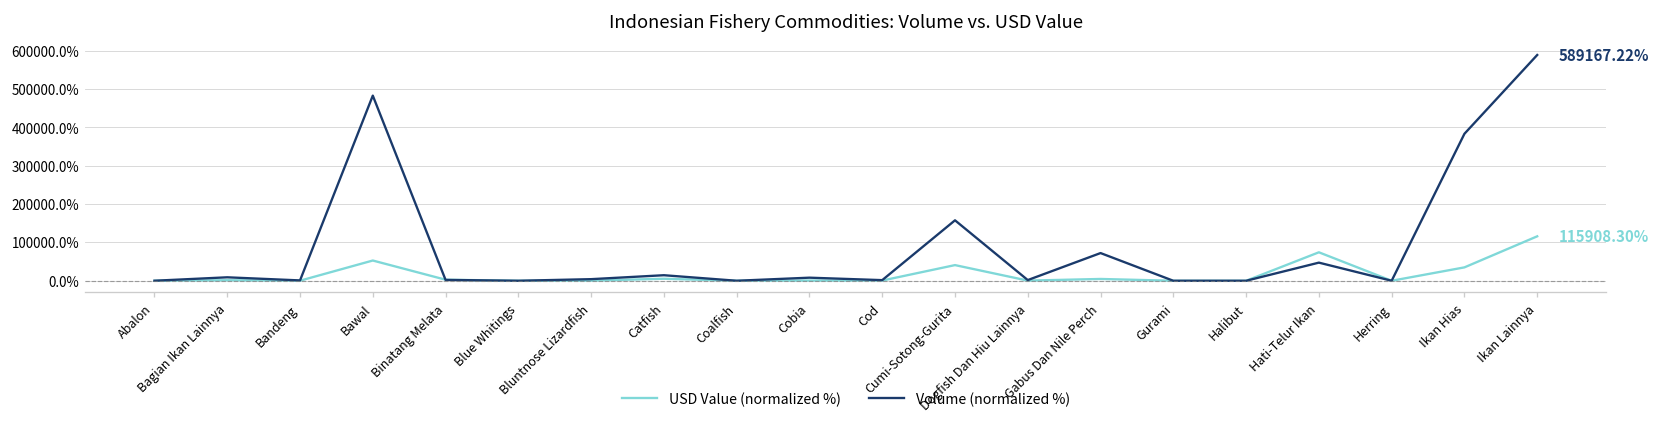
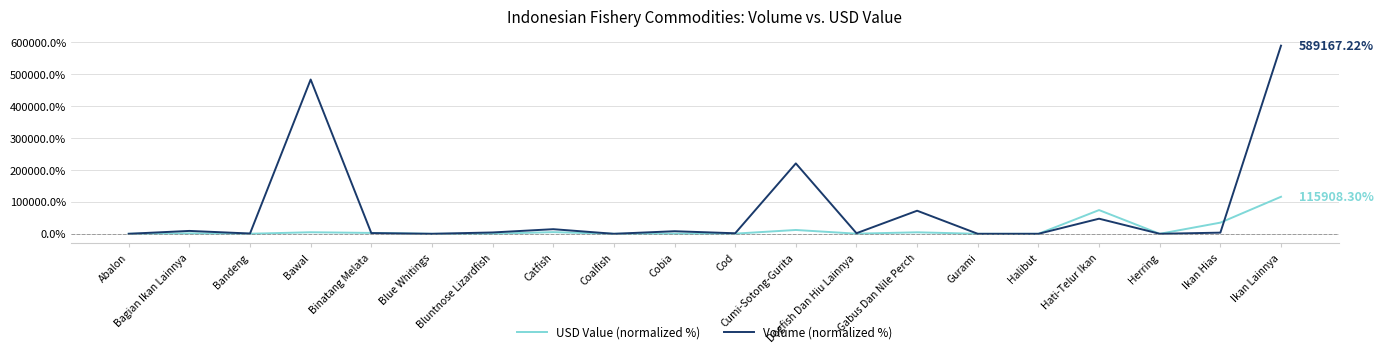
USD Value (normalized %), Bawal: 50000% -> 0%
USD Value (normalized %), Cumi-Sotong-Gurita: 40000% -> 10000%
Volume (normalized %), Cumi-Sotong-Gurita: 160000% -> 220000%
Volume (normalized %), Ikan Hias: 380000% -> 0%
